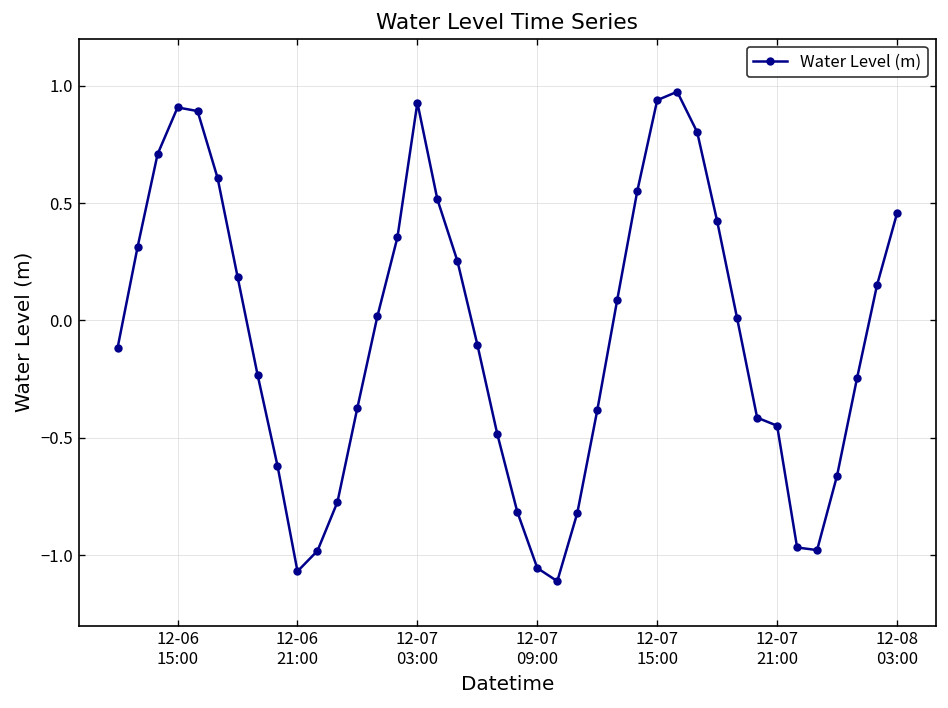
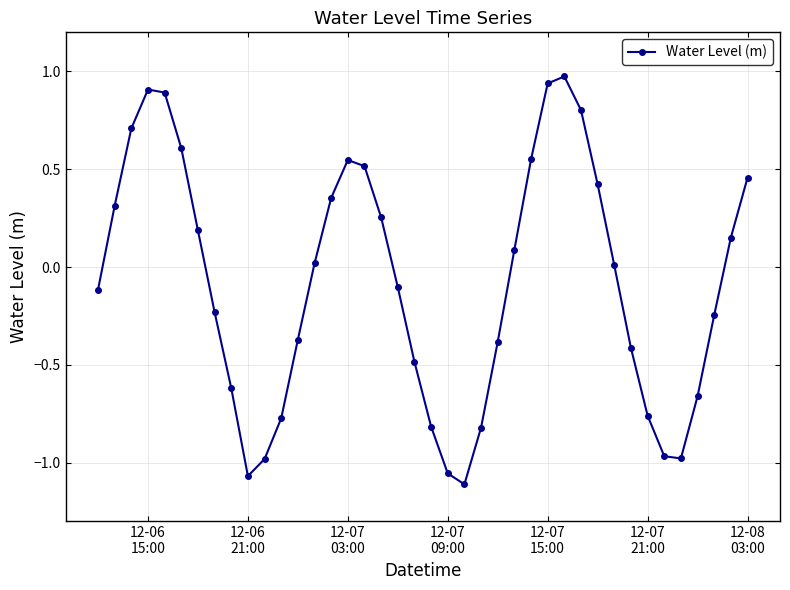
12-07 03:00: 0.93 -> 0.55
12-07 21:00: -0.45 -> -0.76
